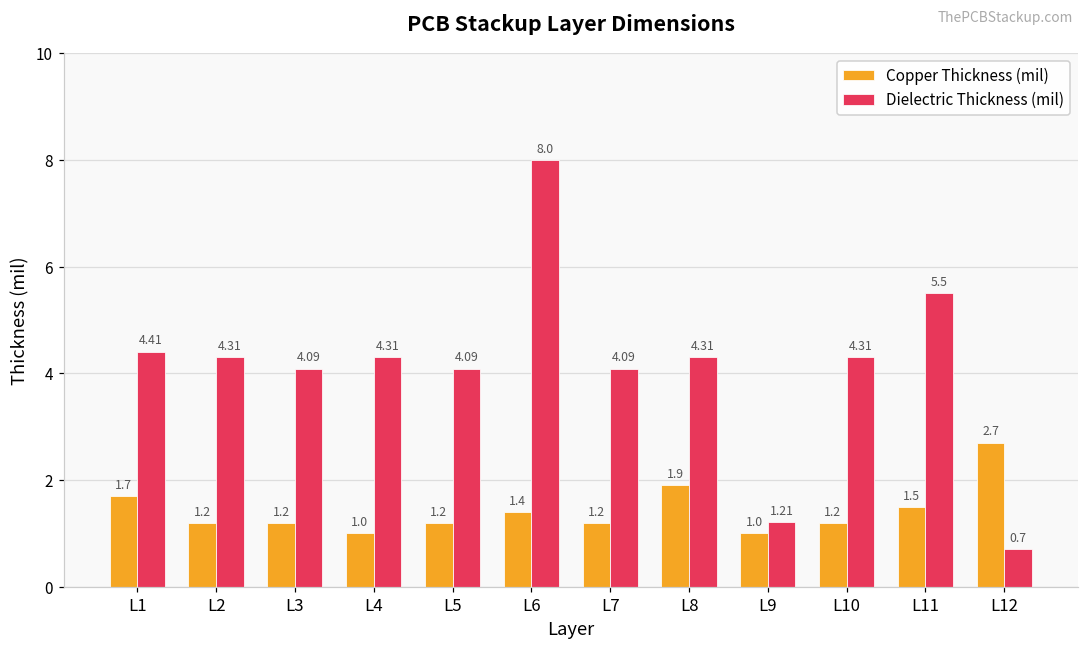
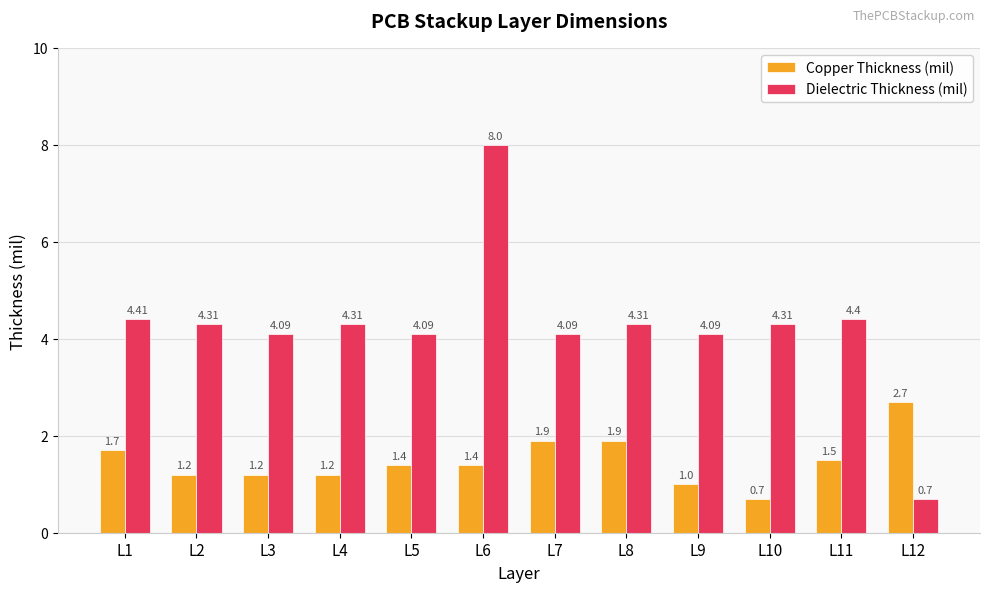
Copper Thickness (mil), L4: 1.0 -> 1.2
Copper Thickness (mil), L5: 1.2 -> 1.4
Copper Thickness (mil), L7: 1.2 -> 1.9
Dielectric Thickness (mil), L9: 1.21 -> 4.09
Copper Thickness (mil), L10: 1.2 -> 0.7
Dielectric Thickness (mil), L11: 5.5 -> 4.4
